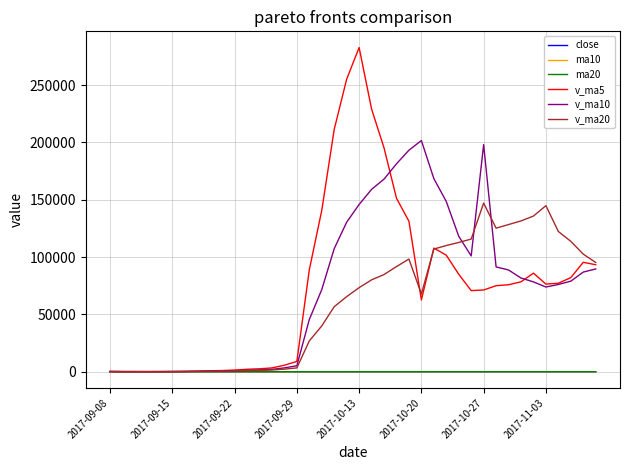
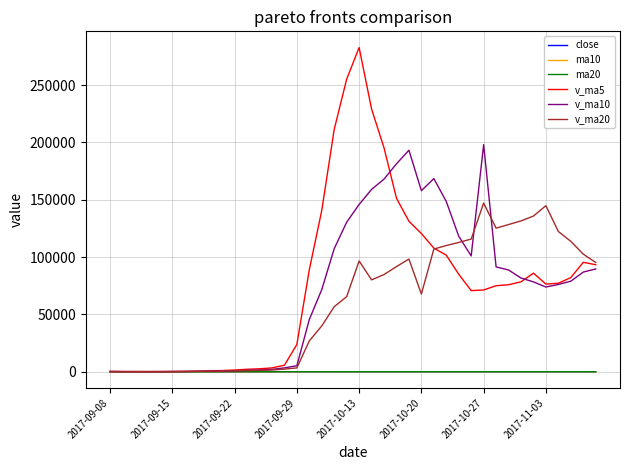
v_ma5, 2017-09-29: 9000 -> 24000
v_ma20, 2017-10-13: 73000 -> 97000
v_ma5, 2017-10-20: 63000 -> 121000
v_ma10, 2017-10-20: 202000 -> 158000
